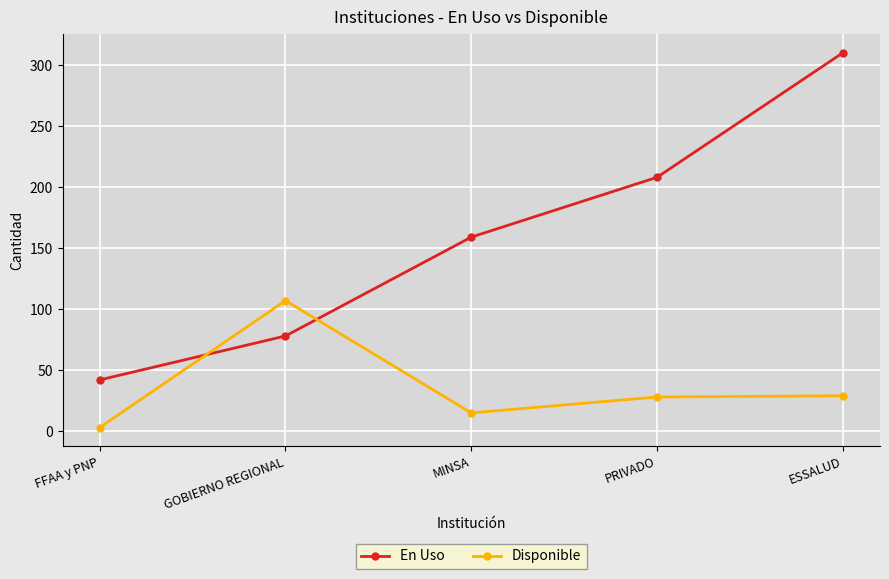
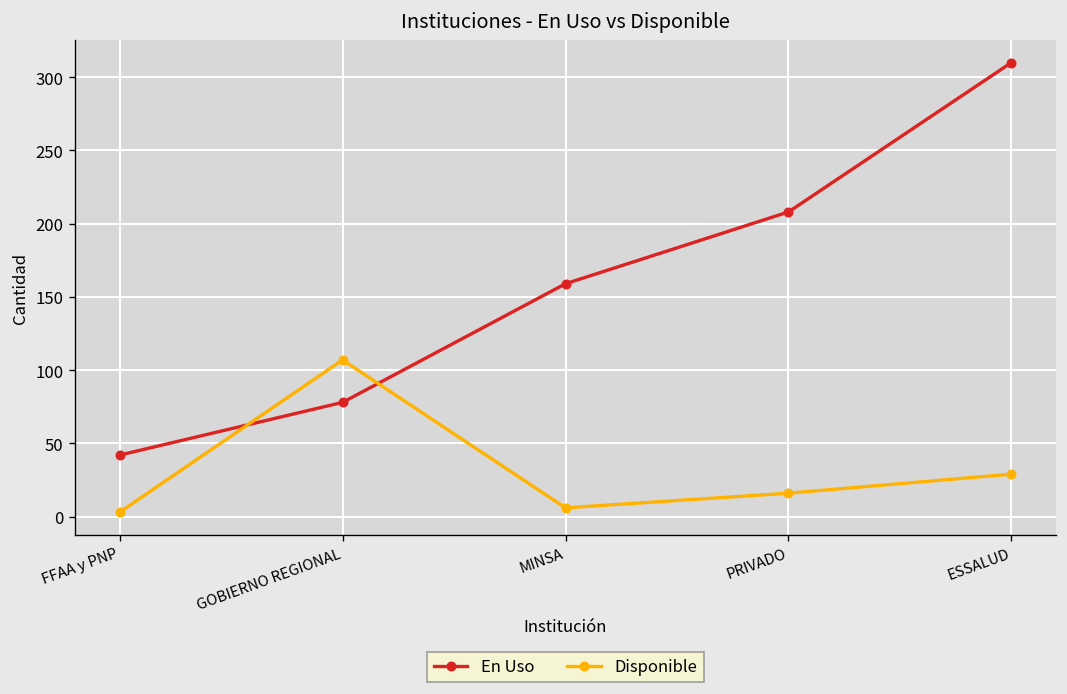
Disponible, MINSA: 15 -> 6
Disponible, PRIVADO: 28 -> 16
